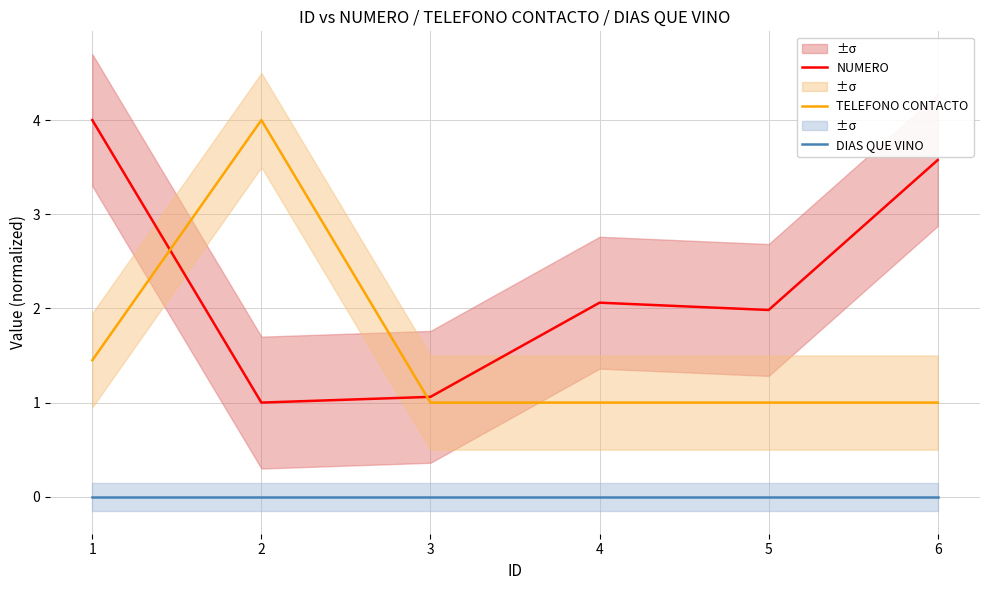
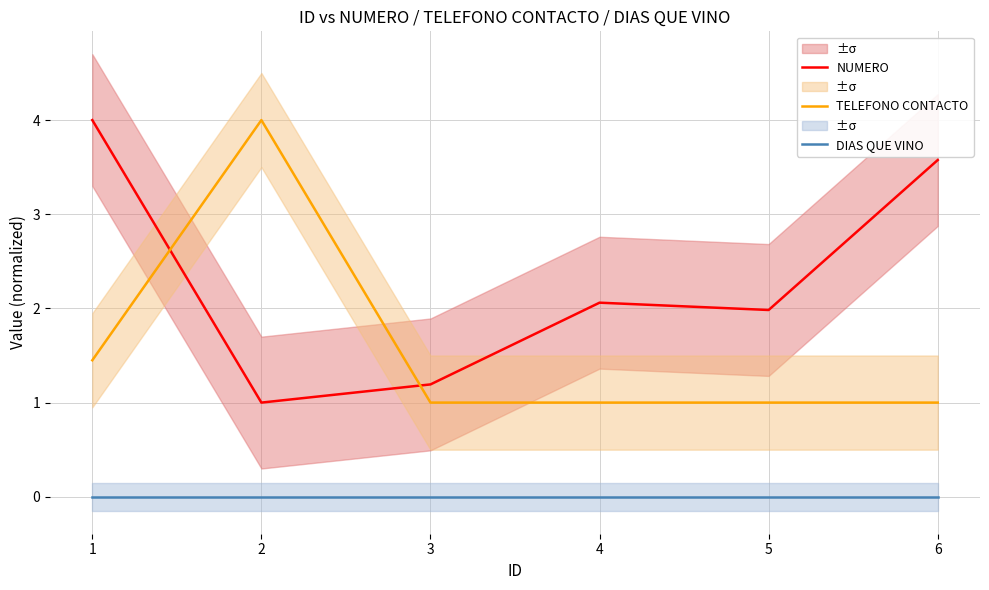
NUMERO, 3: 1.1 -> 1.2
